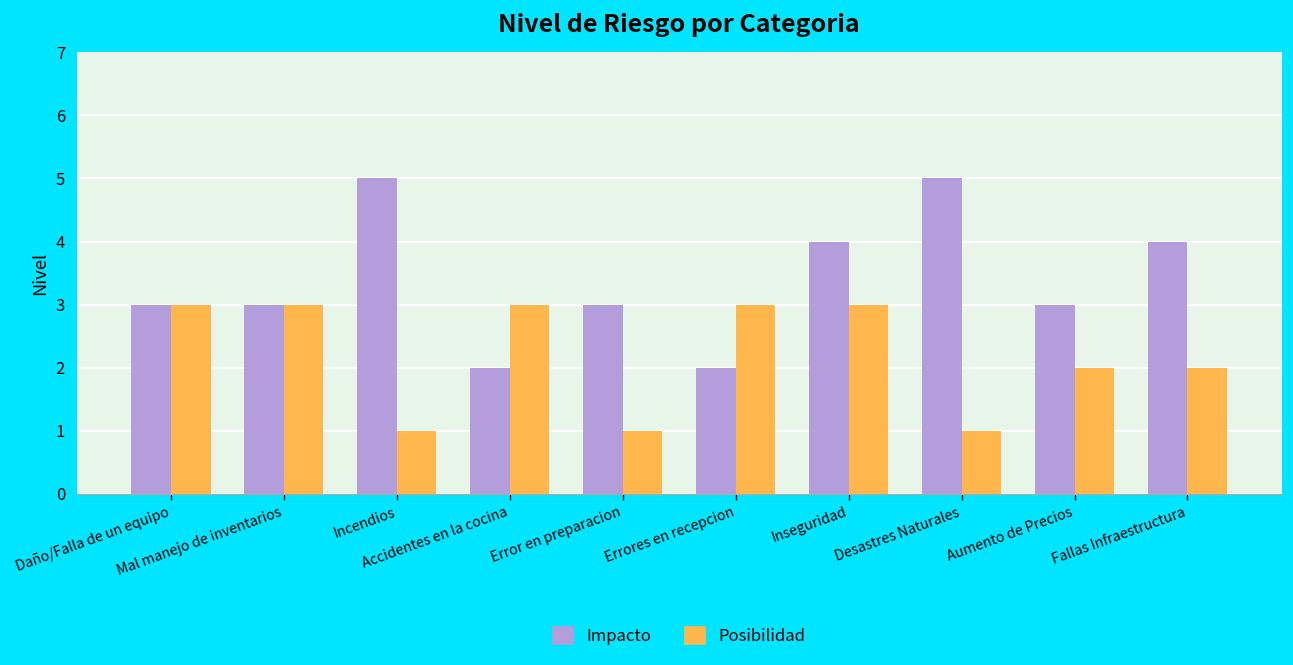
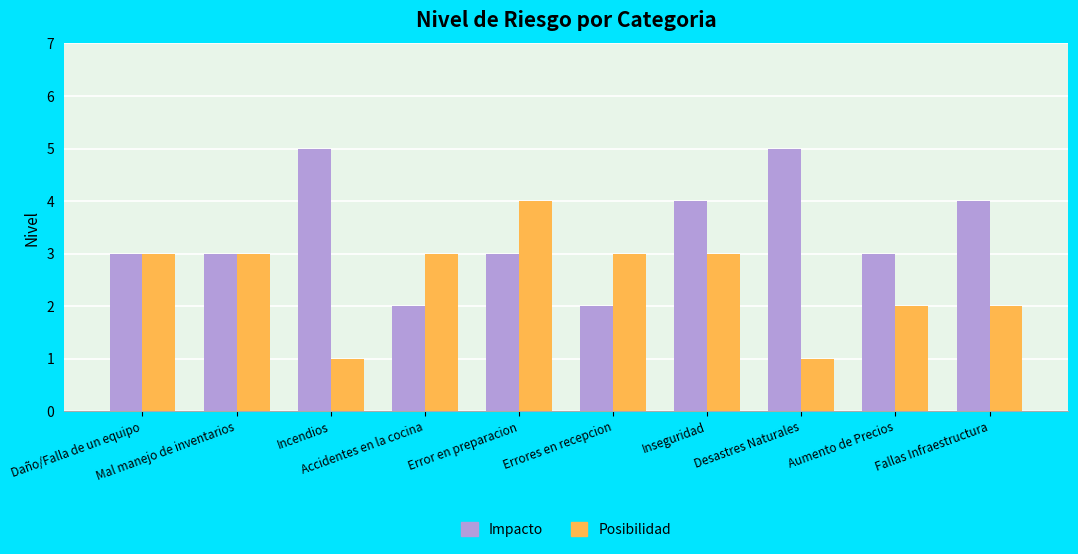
Posibilidad, Error en preparacion: 1 -> 4
